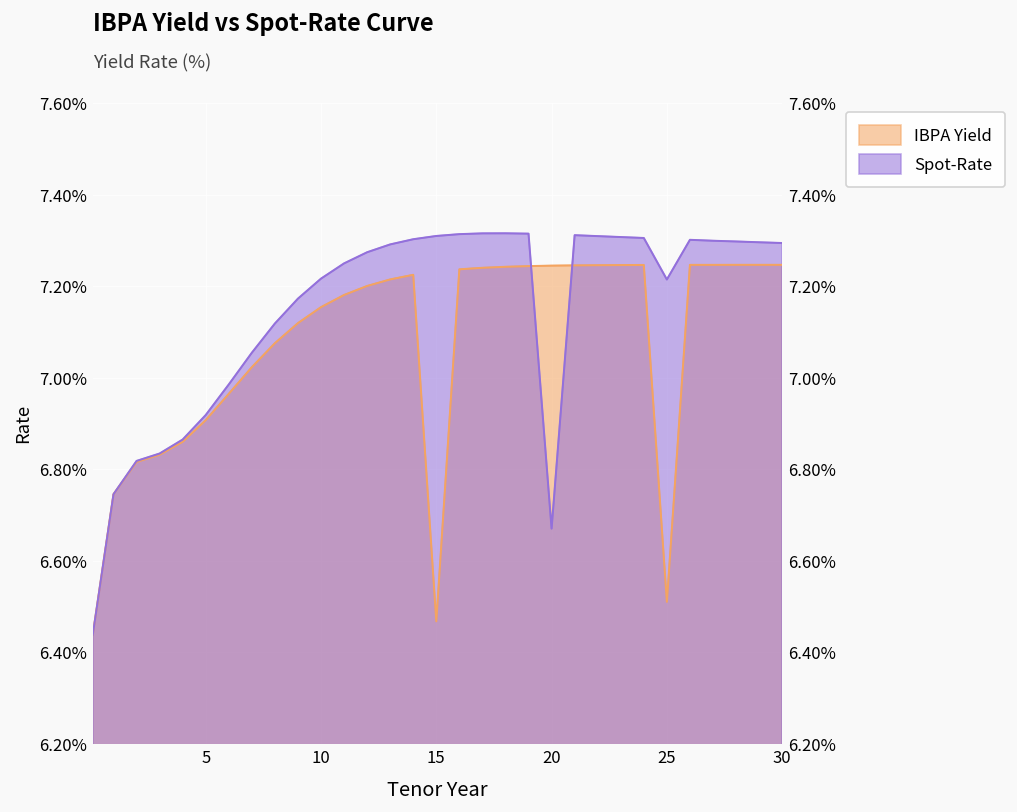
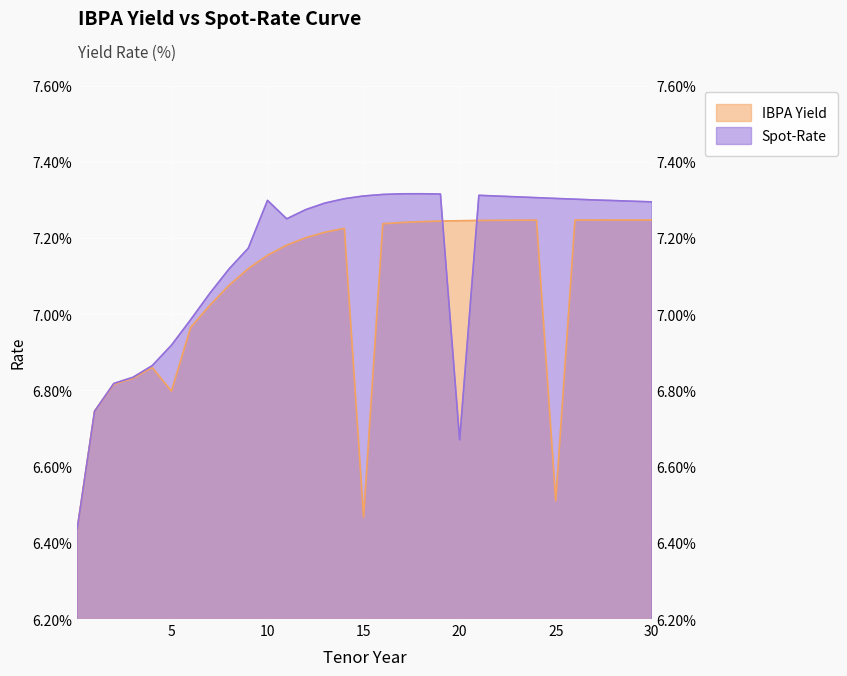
IBPA Yield, 5: 6.91% -> 6.80%
Spot-Rate, 10: 7.22% -> 7.30%
Spot-Rate, 25: 7.21% -> 7.30%
